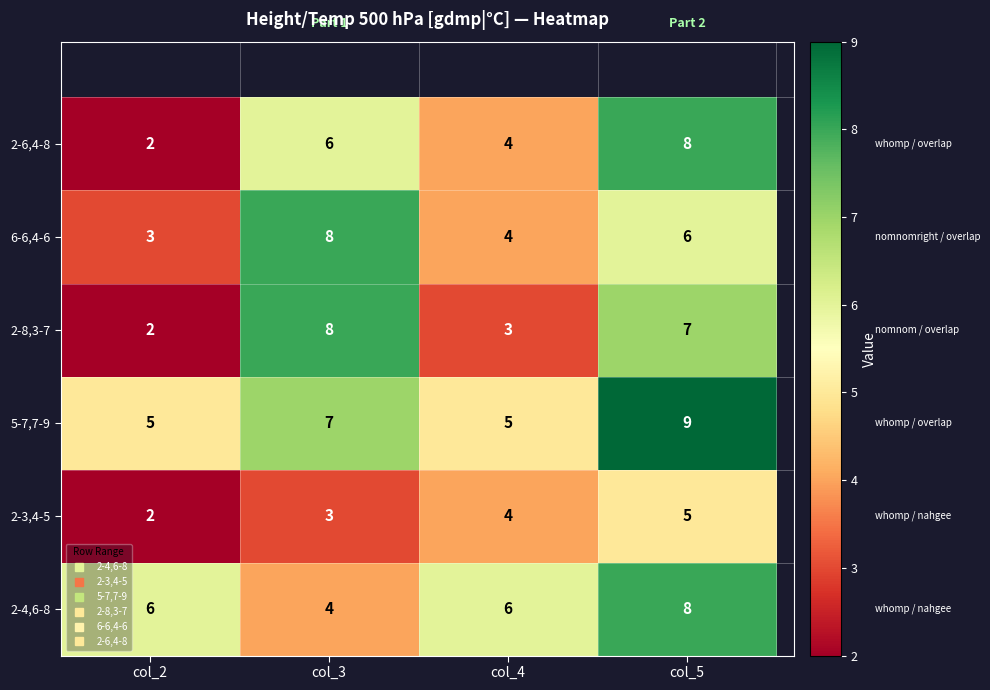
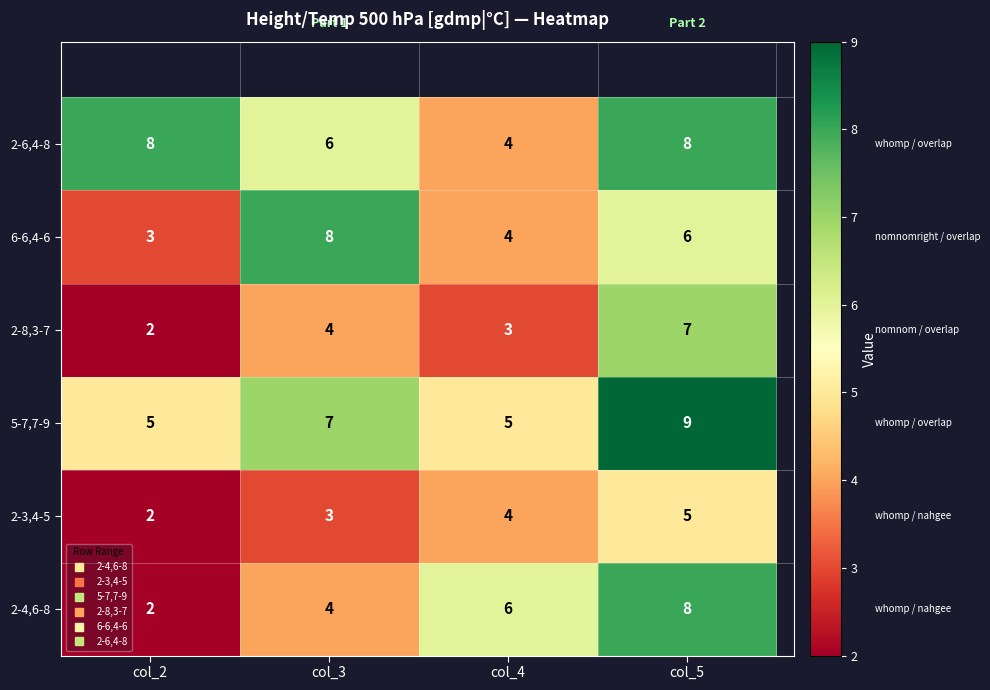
2-6,4-8, col_2: 2 -> 8
2-8,3-7, col_3: 8 -> 4
2-4,6-8, col_2: 6 -> 2
